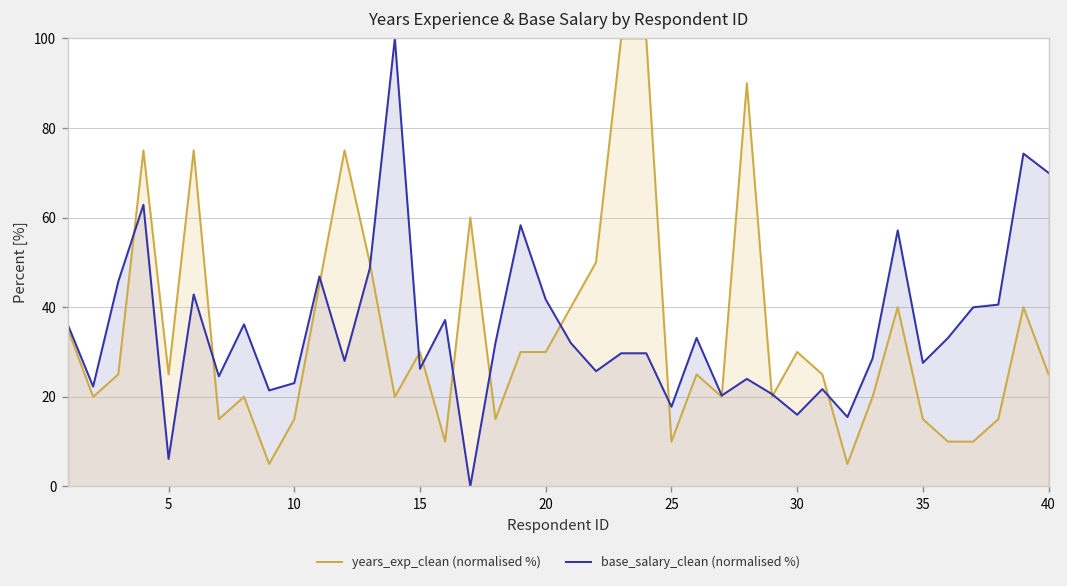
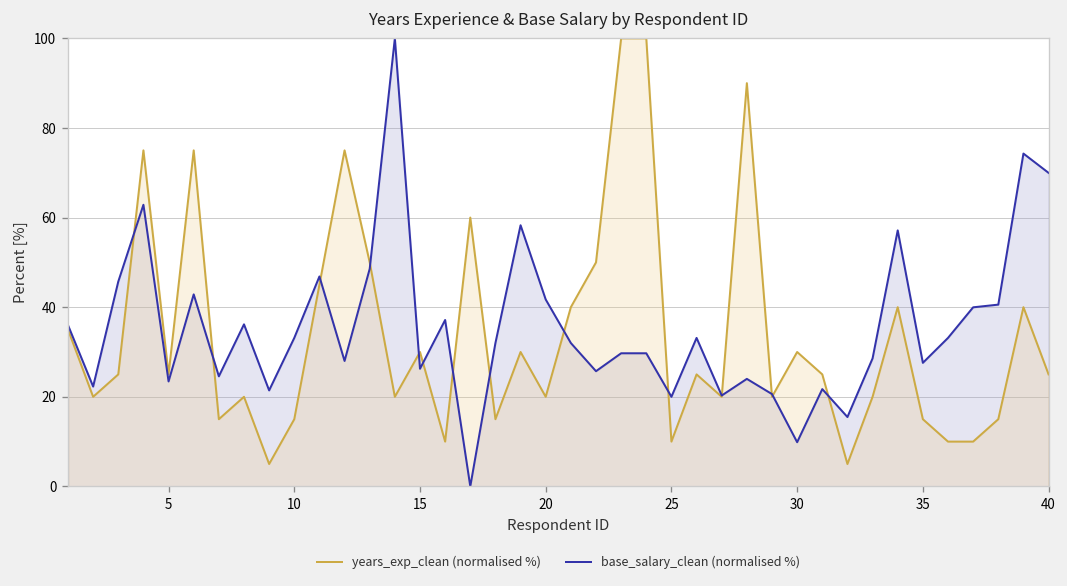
base_salary_clean (normalised %), 5: 6 -> 23
base_salary_clean (normalised %), 10: 23 -> 33
years_exp_clean (normalised %), 20: 30 -> 20
base_salary_clean (normalised %), 25: 18 -> 20
base_salary_clean (normalised %), 30: 16 -> 10
